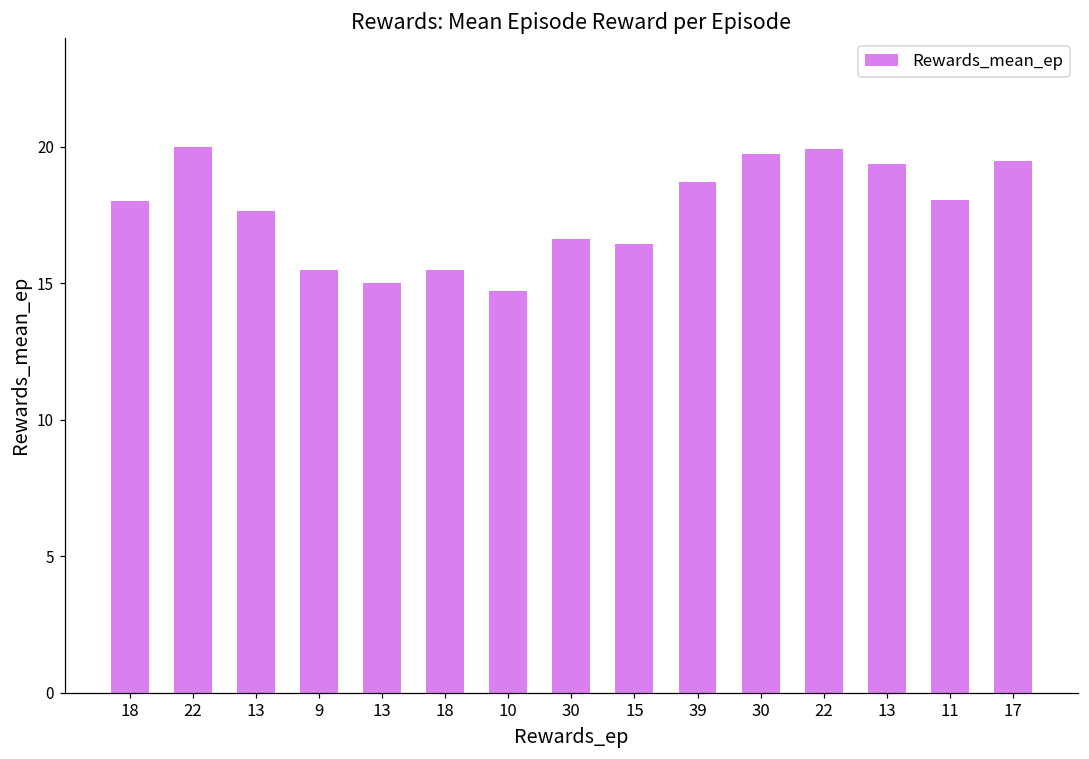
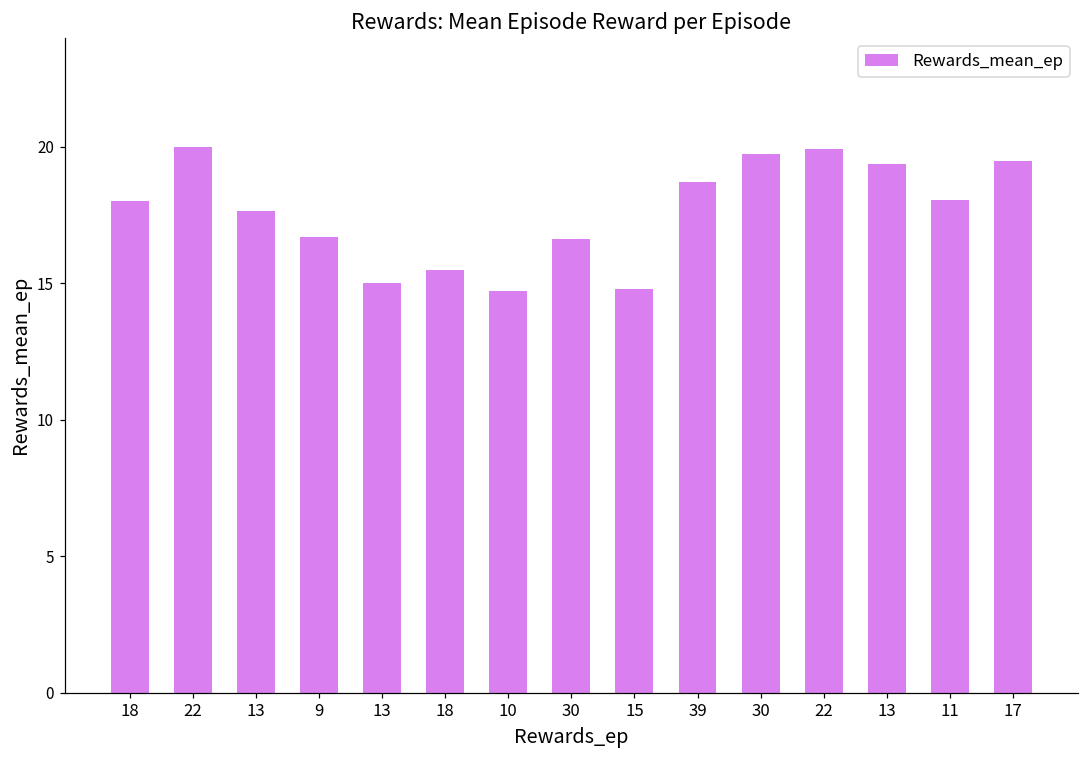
9: 15.5 -> 16.7
15: 16.4 -> 14.8
